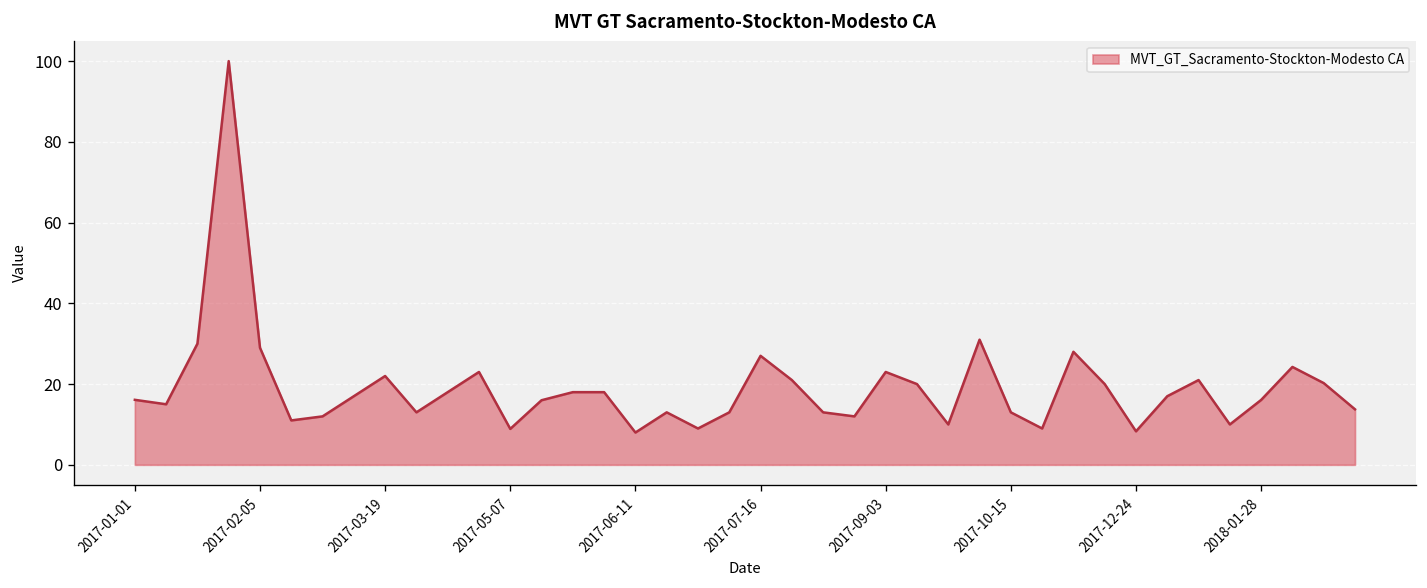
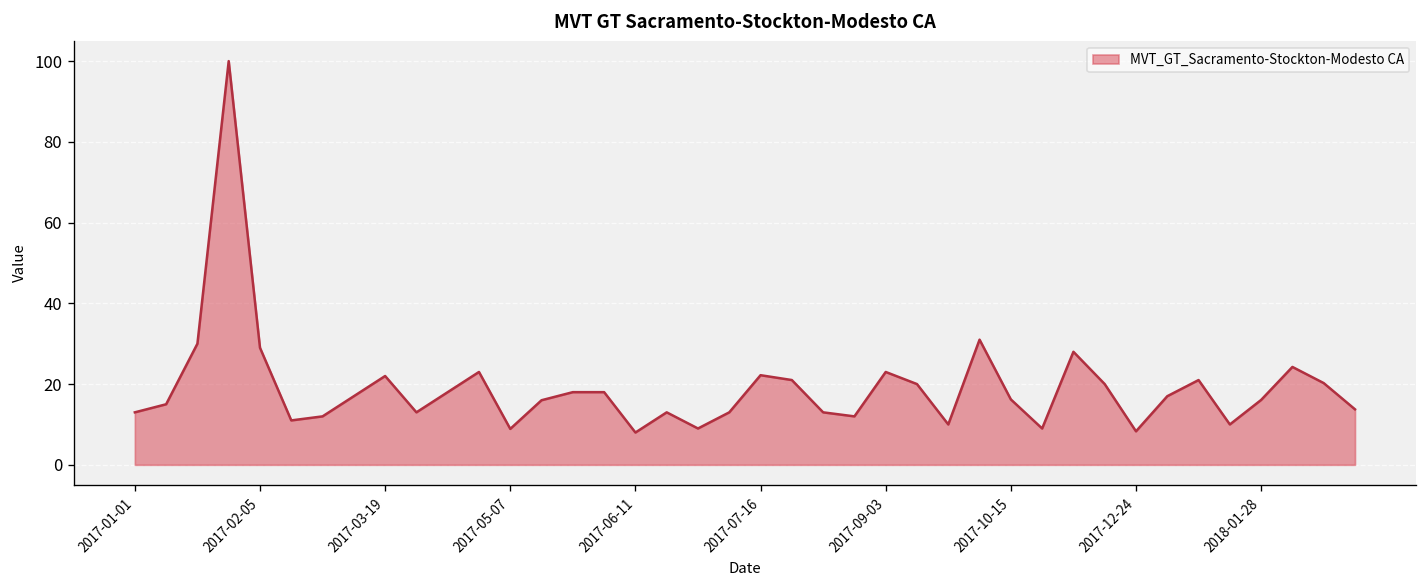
2017-01-01: 16 -> 13
2017-07-16: 27 -> 22
2017-10-15: 13 -> 16
